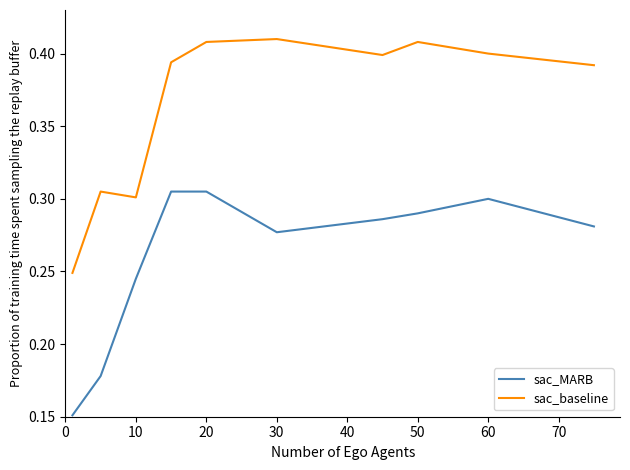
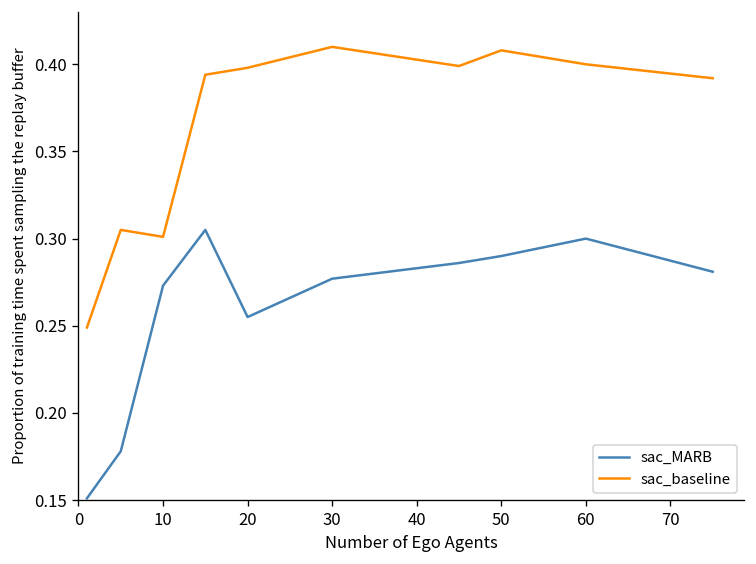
sac_MARB, 10: 0.245 -> 0.273
sac_MARB, 20: 0.305 -> 0.255
sac_baseline, 20: 0.408 -> 0.398
